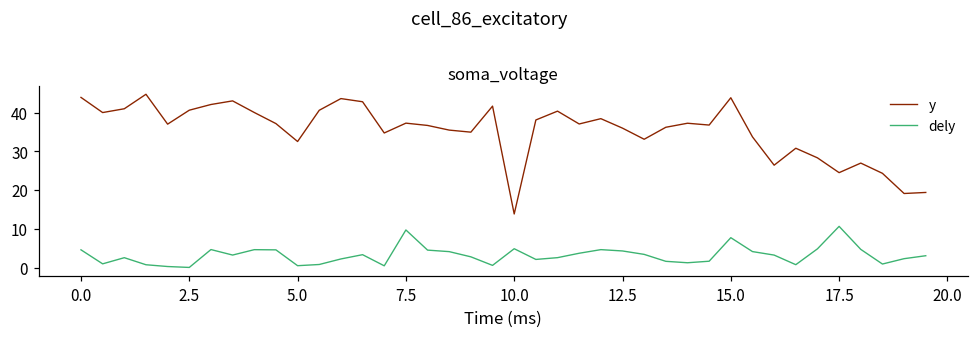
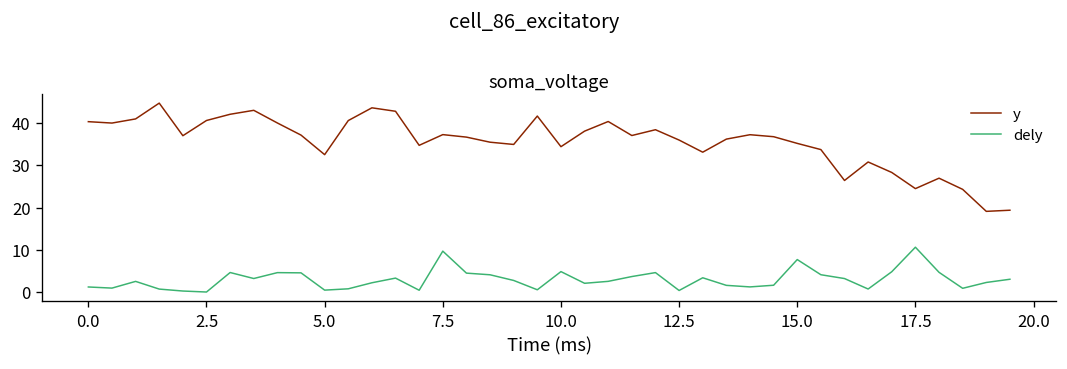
y, 0.0: 44 -> 40
dely, 0.0: 5 -> 1
y, 10.0: 14 -> 34
dely, 12.5: 4 -> 0
y, 15.0: 44 -> 35
